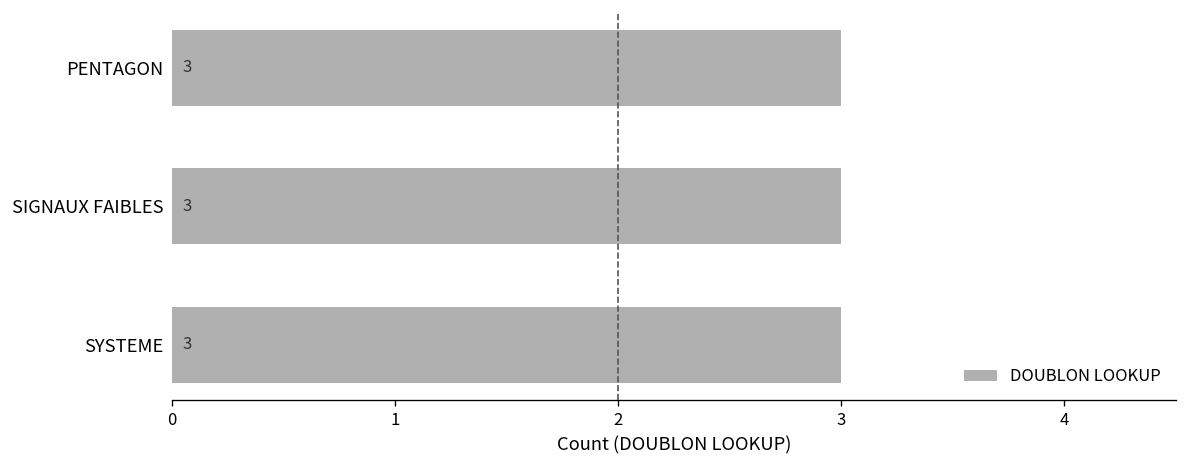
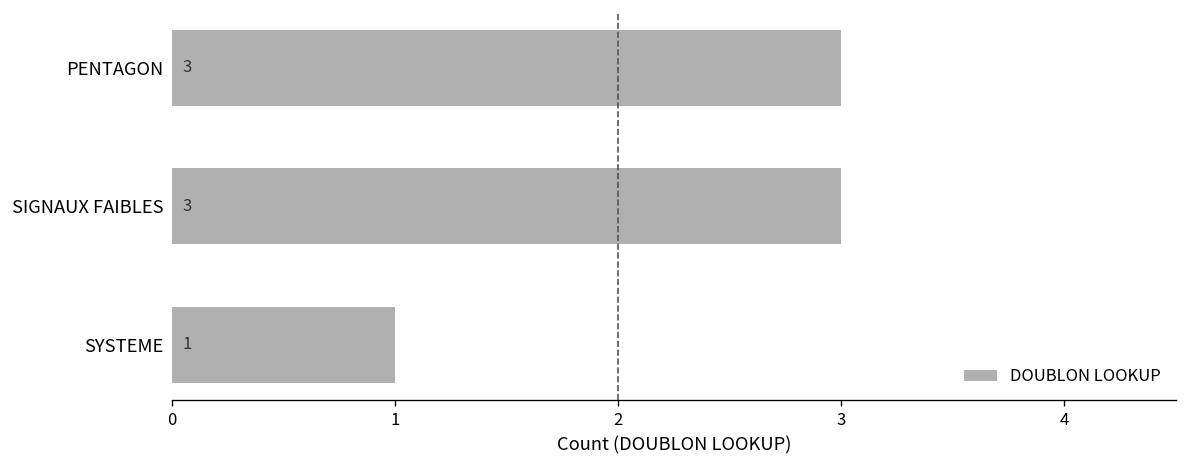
SYSTEME: 3 -> 1
